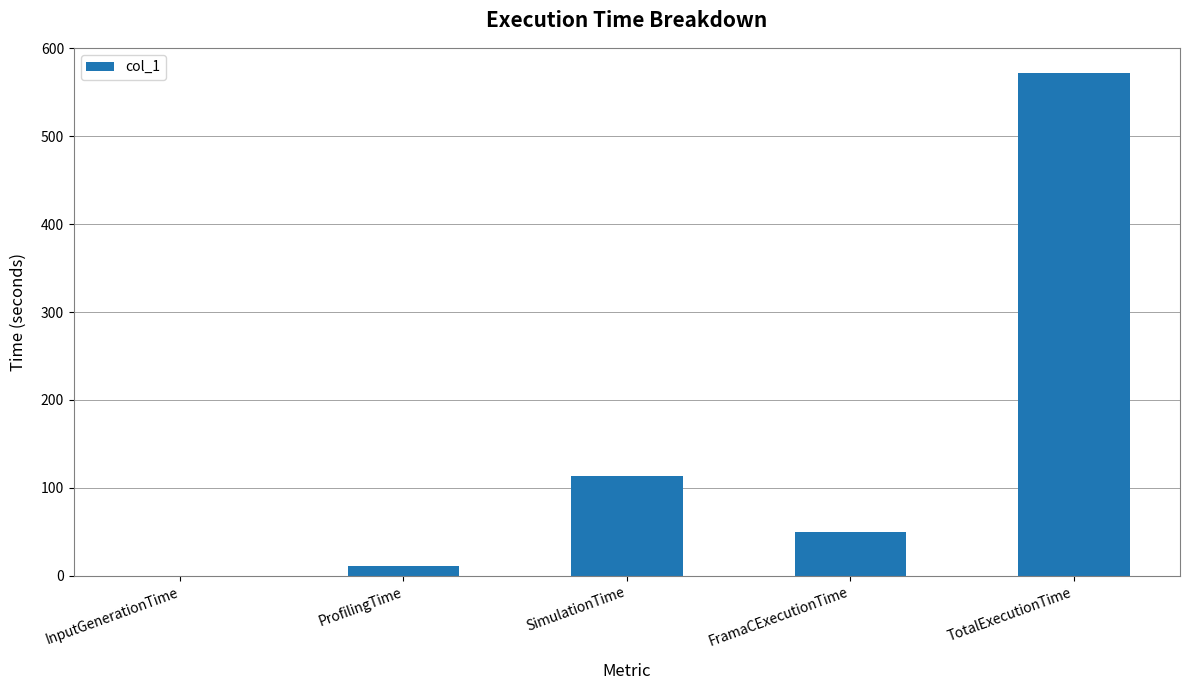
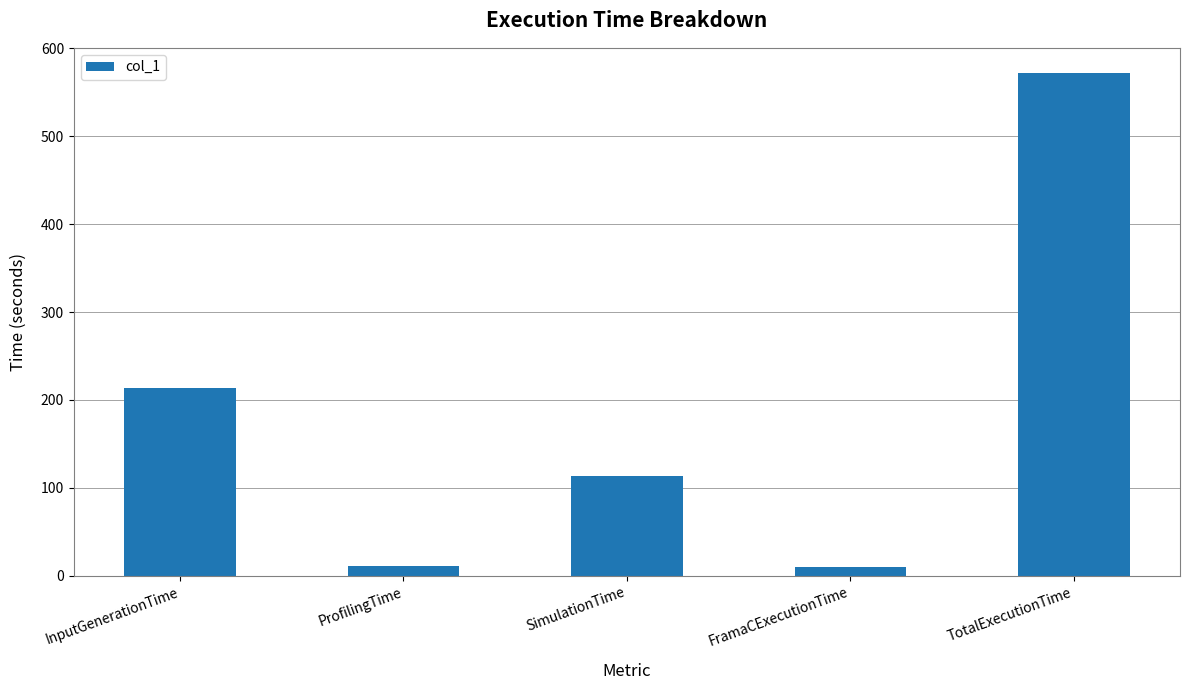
InputGenerationTime: 0 -> 210
FramaCExecutionTime: 50 -> 10
